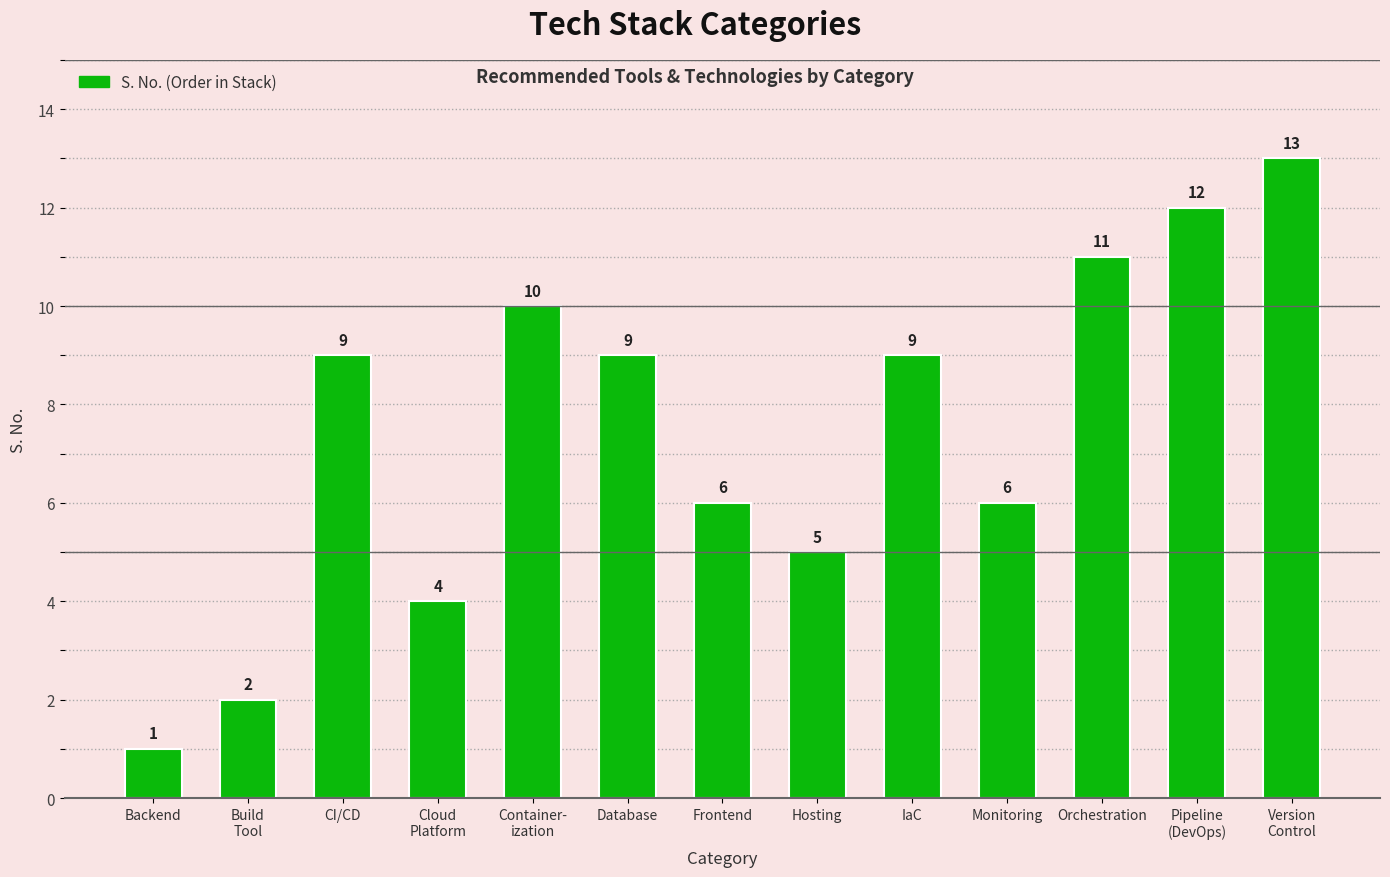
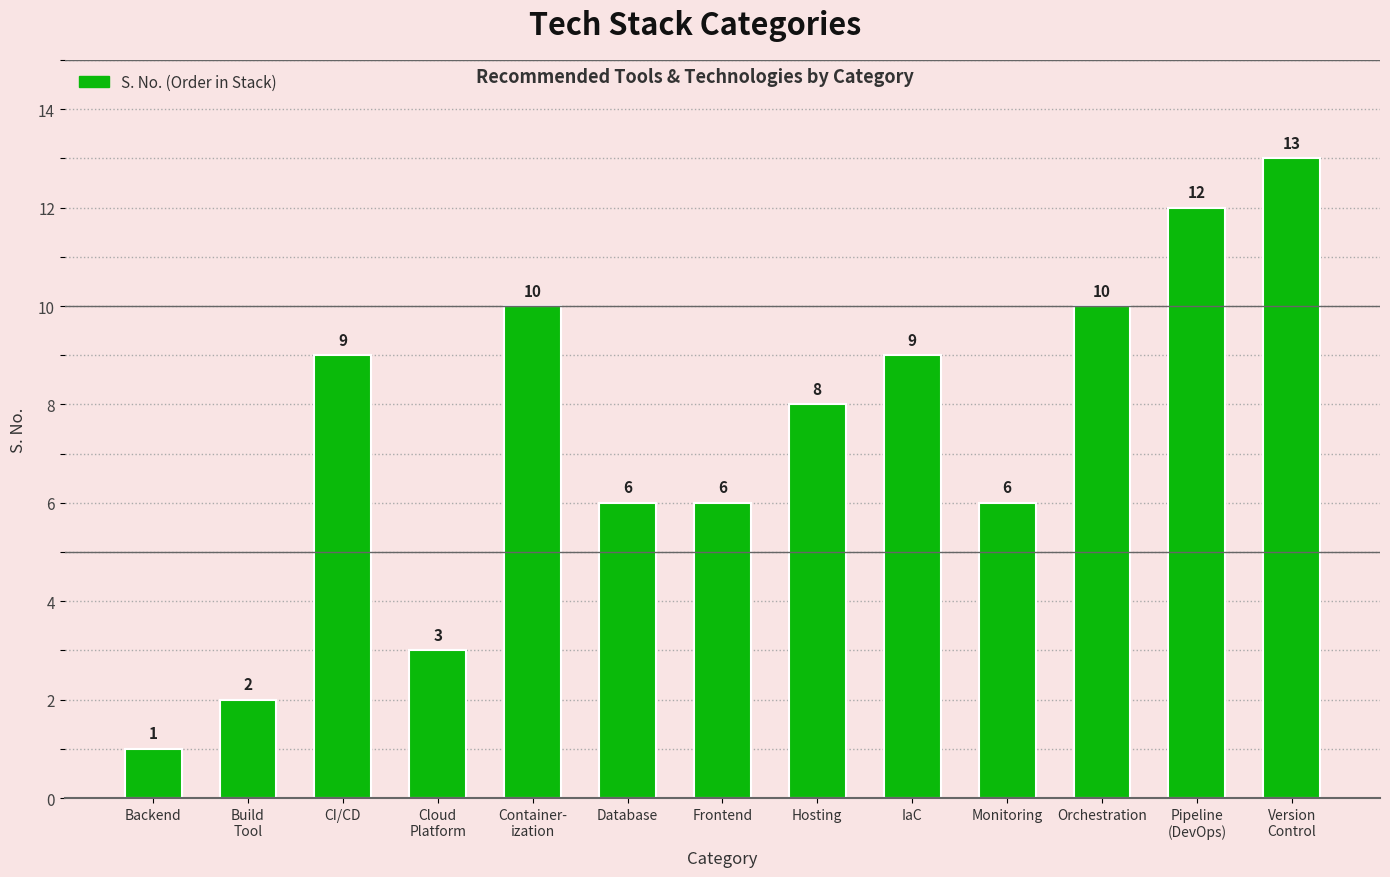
Cloud Platform: 4 -> 3
Database: 9 -> 6
Hosting: 5 -> 8
Orchestration: 11 -> 10
